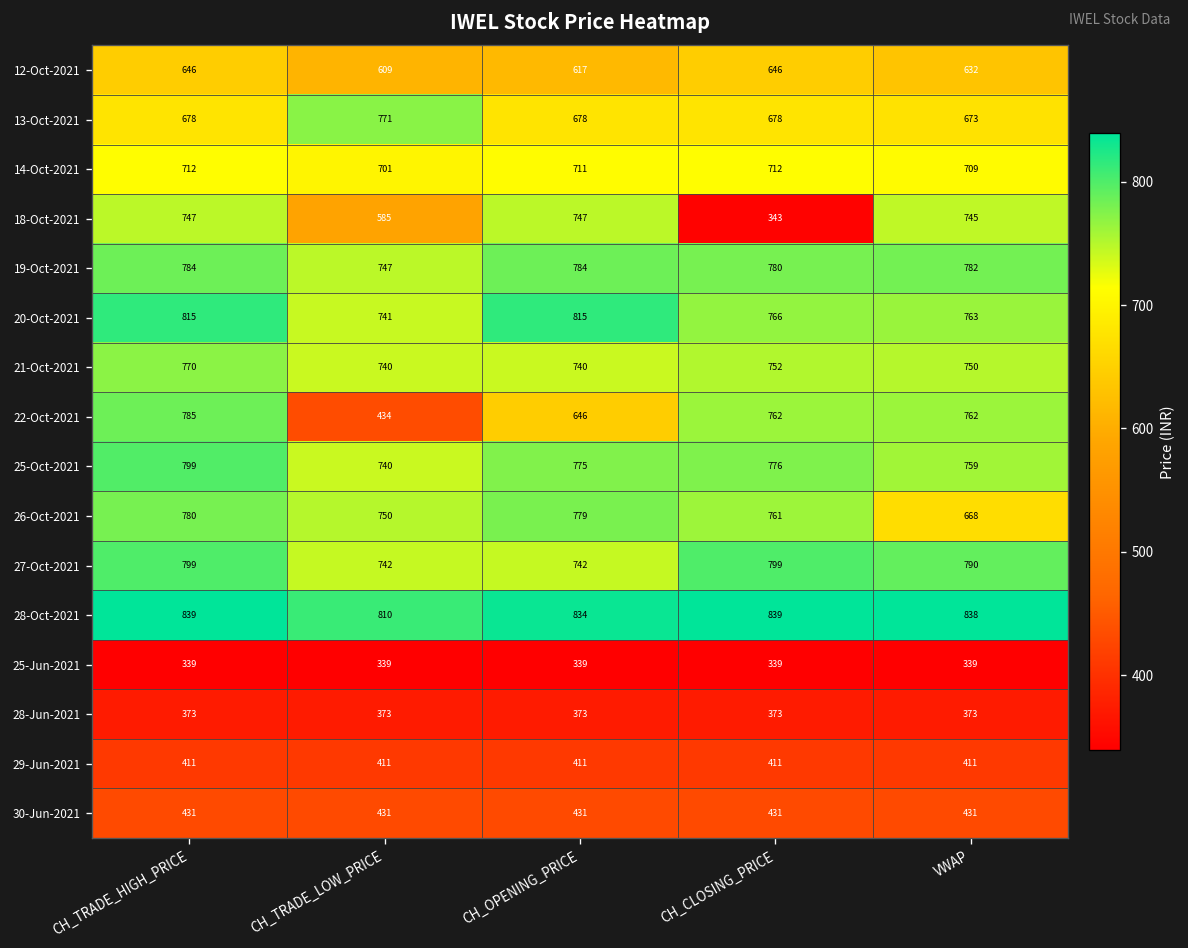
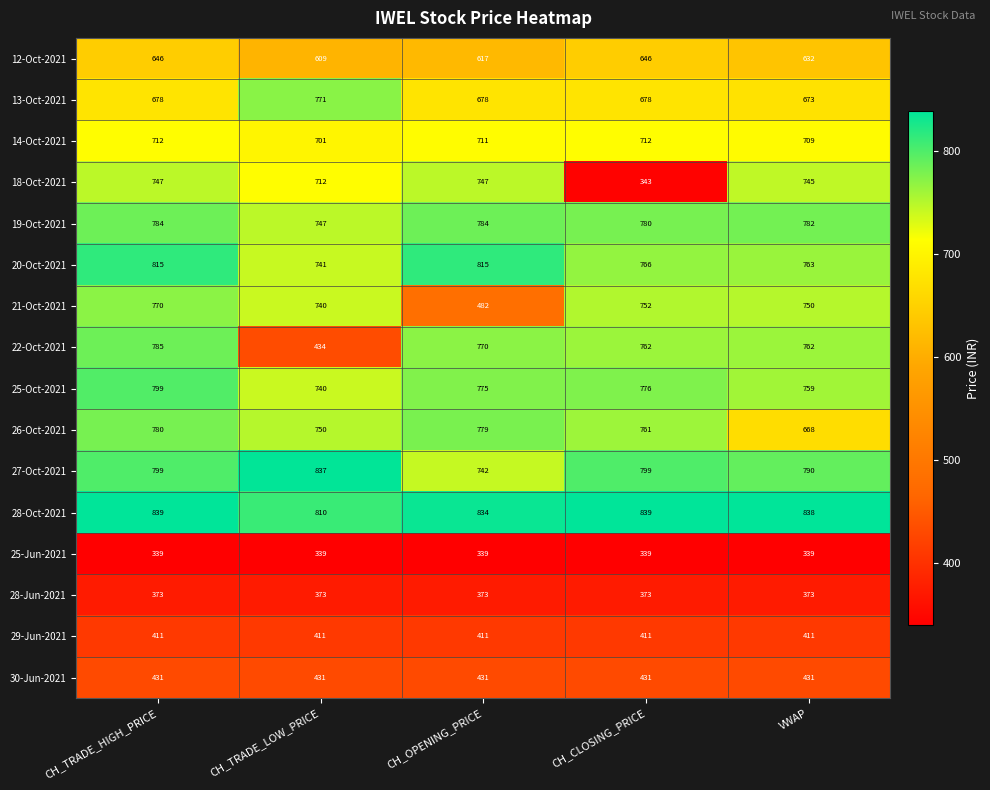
18-Oct-2021, CH_TRADE_LOW_PRICE: 585 -> 712
21-Oct-2021, CH_OPENING_PRICE: 740 -> 482
22-Oct-2021, CH_OPENING_PRICE: 646 -> 770
27-Oct-2021, CH_TRADE_LOW_PRICE: 742 -> 837
